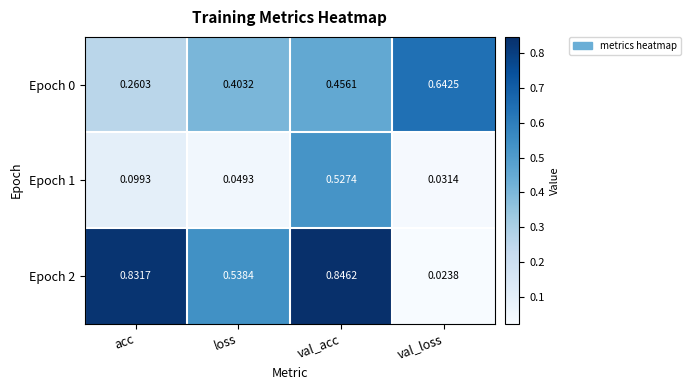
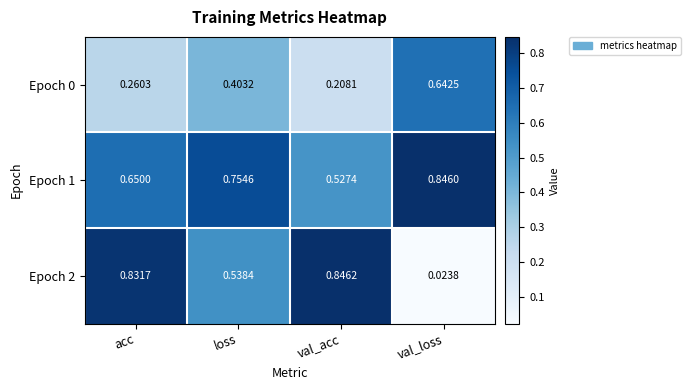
Epoch 0, val_acc: 0.4561 -> 0.2081
Epoch 1, acc: 0.0993 -> 0.6500
Epoch 1, loss: 0.0493 -> 0.7546
Epoch 1, val_loss: 0.0314 -> 0.8460
